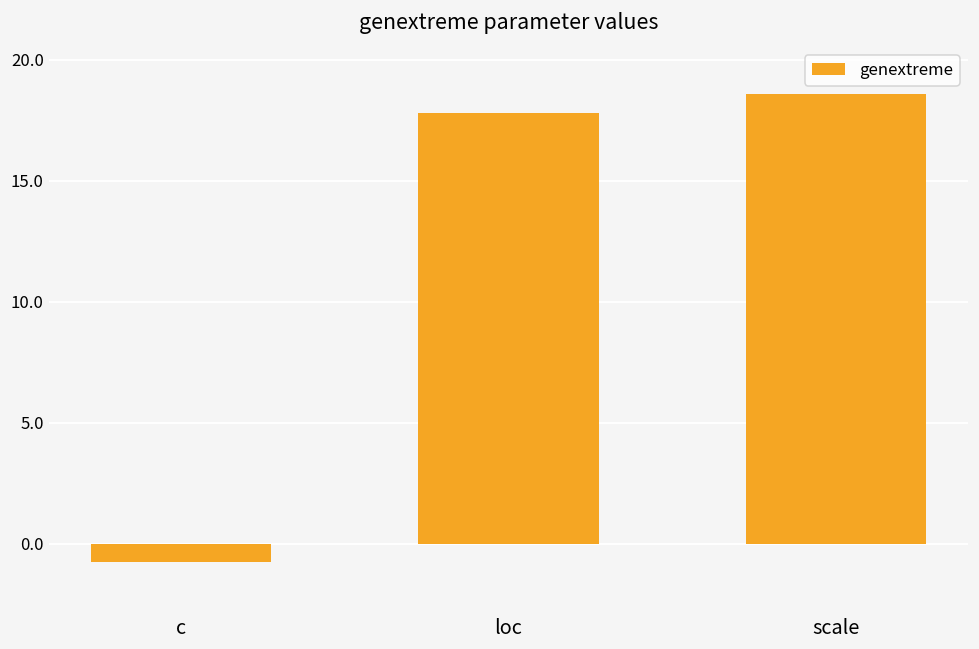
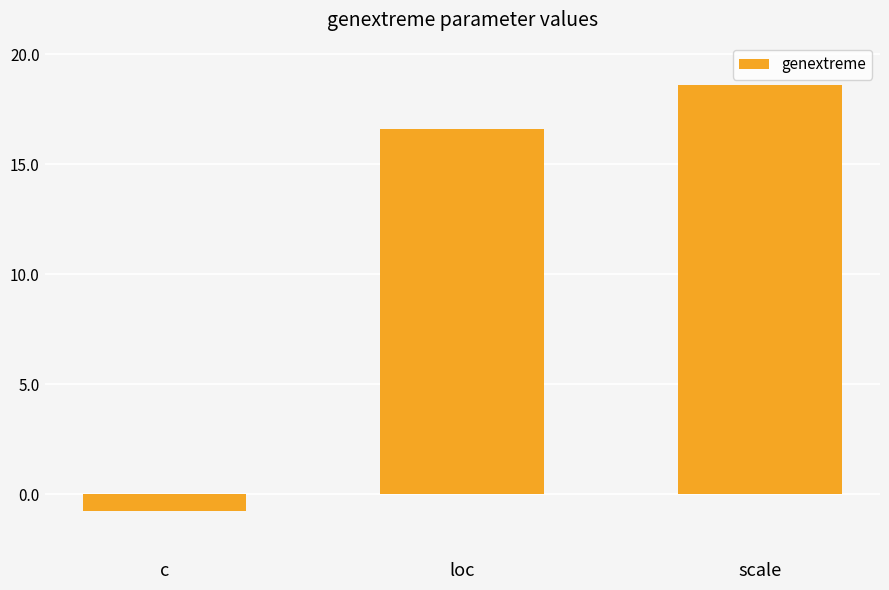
loc: 17.8 -> 16.6
